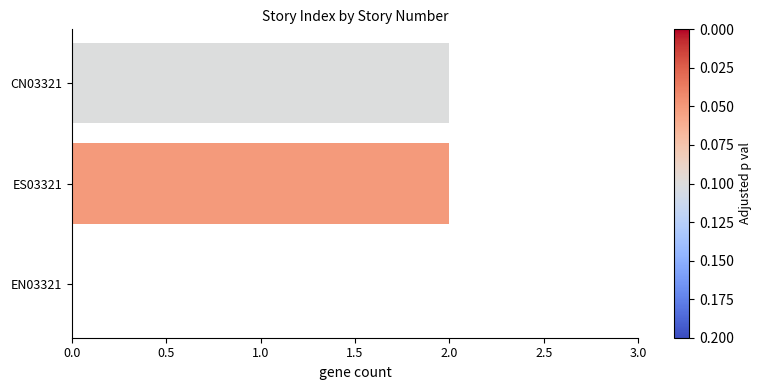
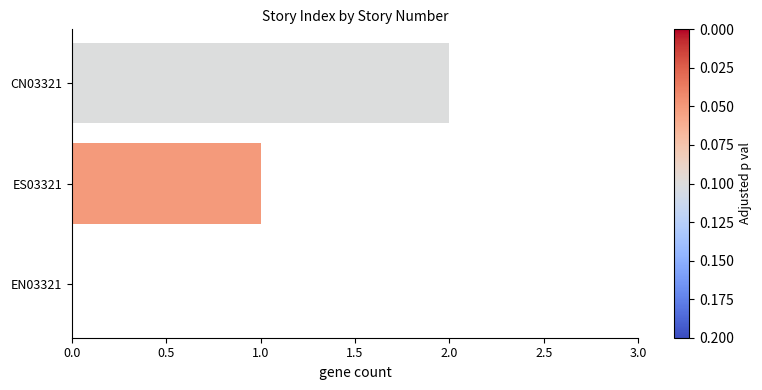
ES03321: 2 -> 1
